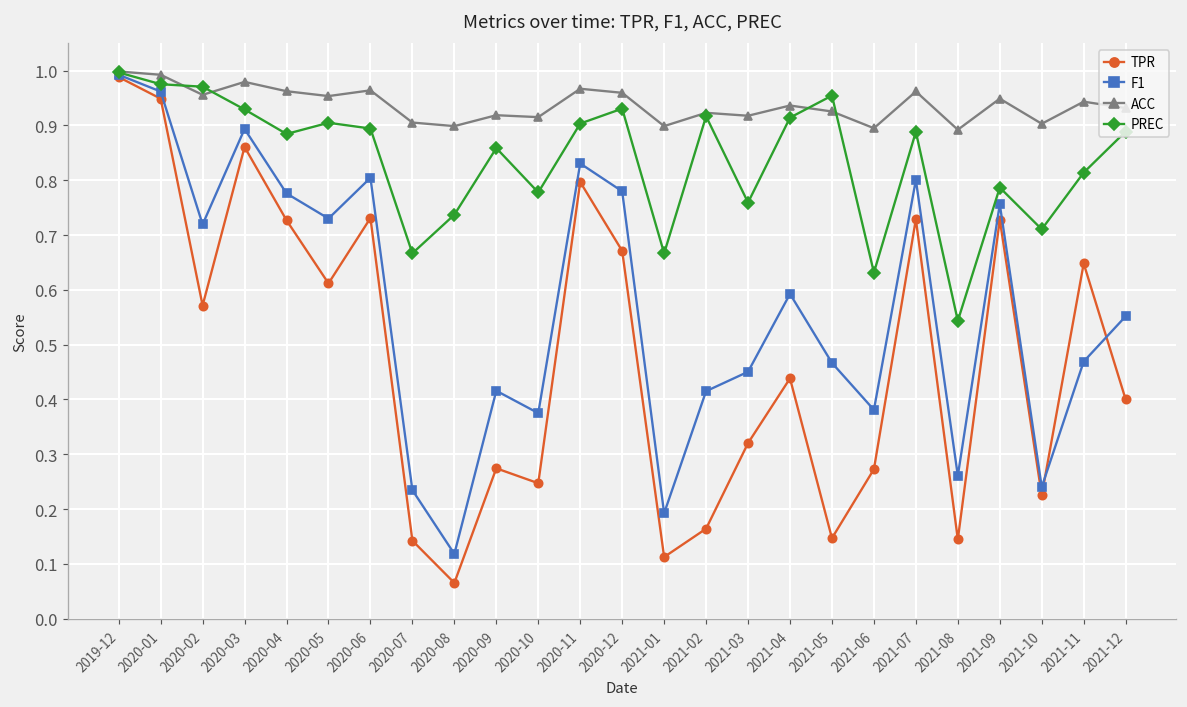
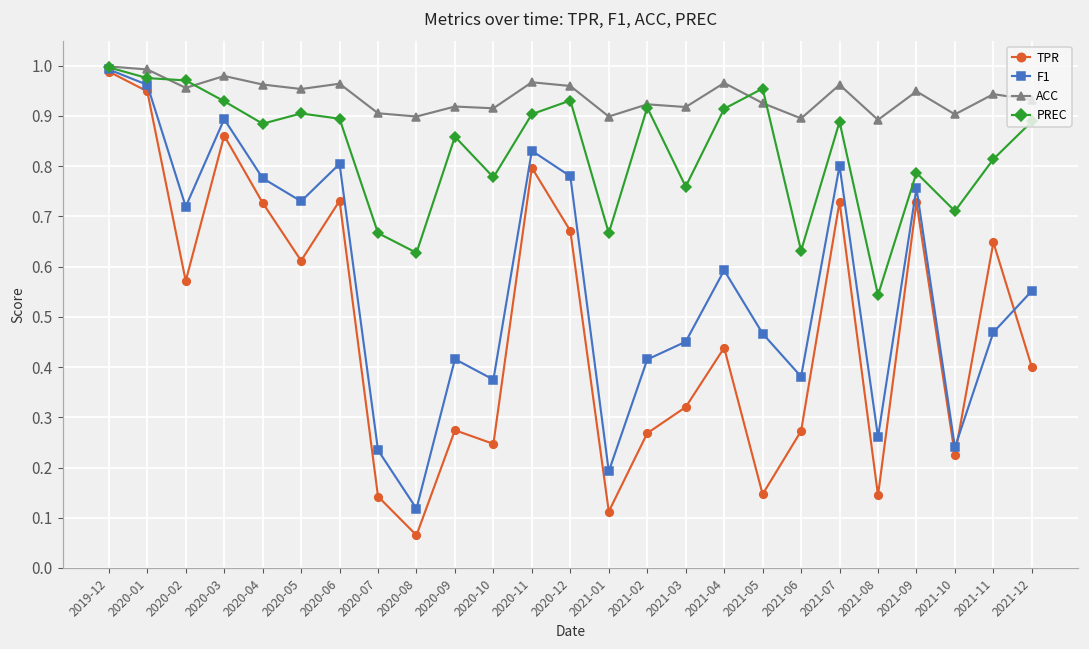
PREC, 2020-08: 0.74 -> 0.63
TPR, 2021-02: 0.16 -> 0.27
ACC, 2021-04: 0.94 -> 0.97
